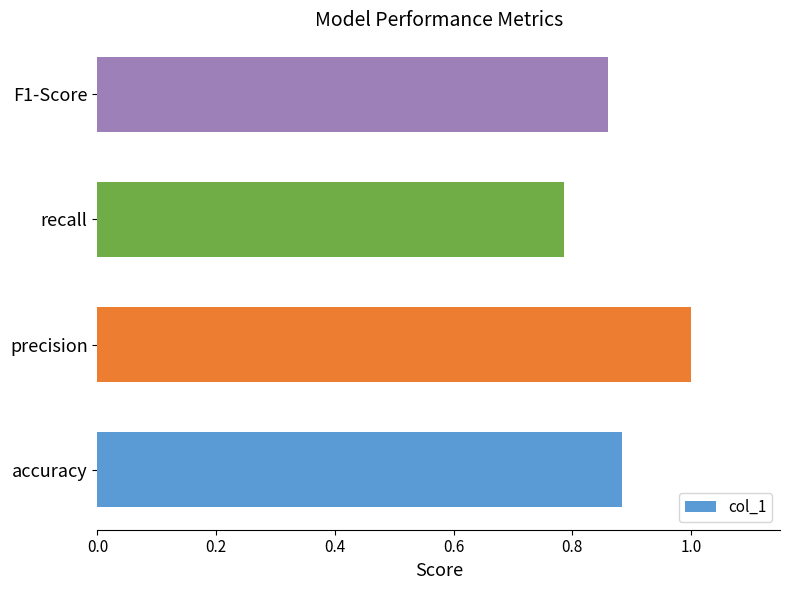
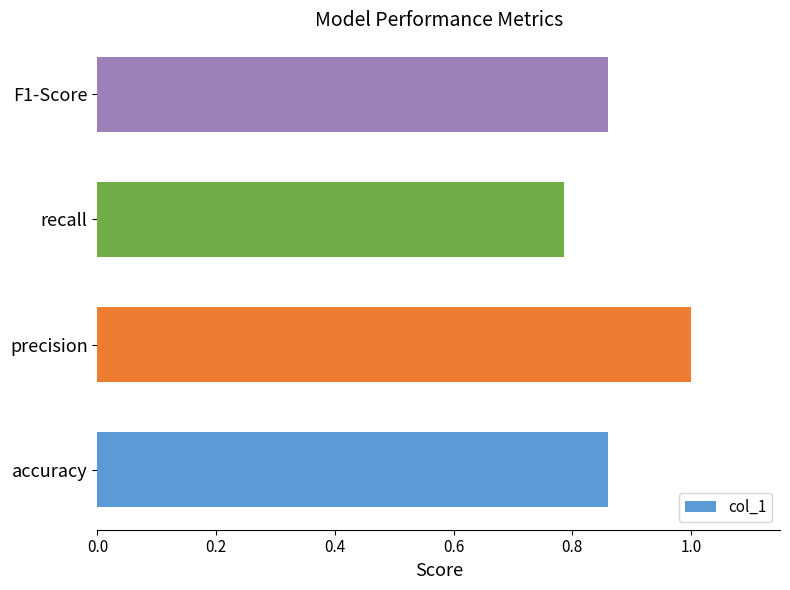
accuracy: 0.88 -> 0.86
